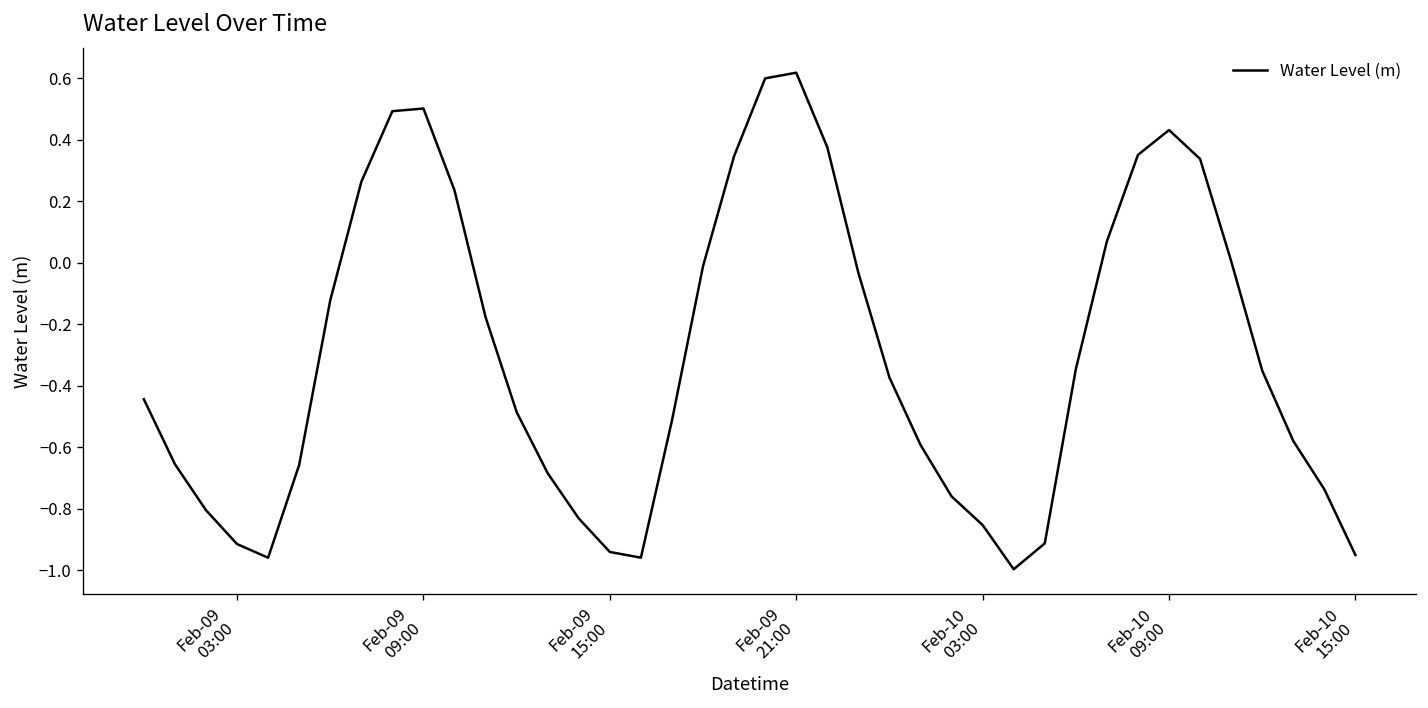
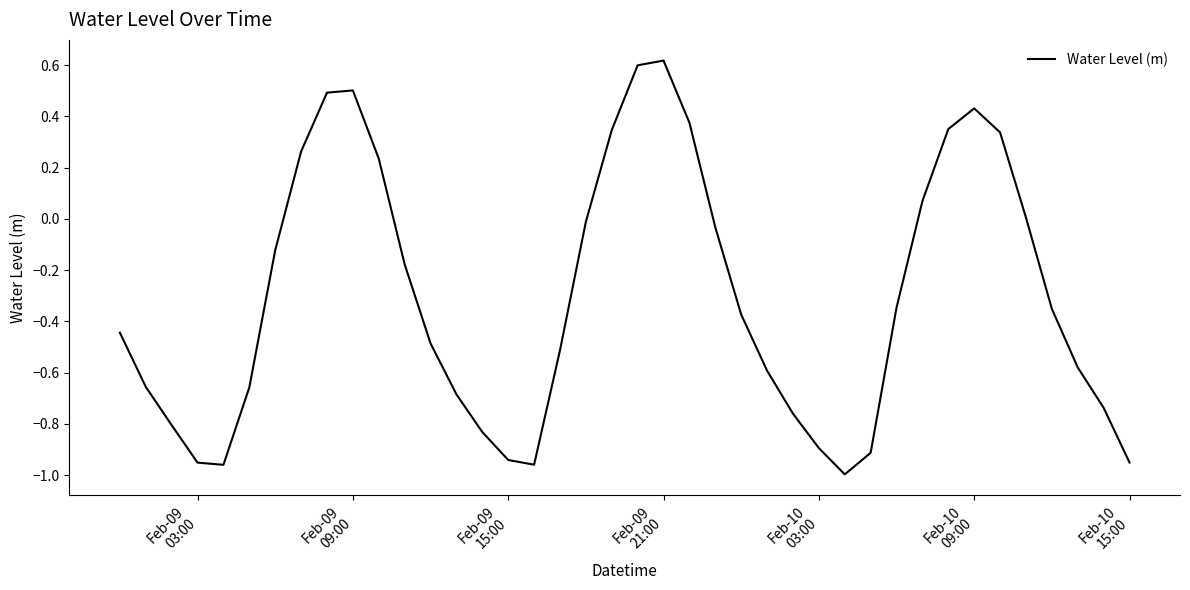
Feb-09 03:00: -0.91 -> -0.95
Feb-10 03:00: -0.85 -> -0.89
